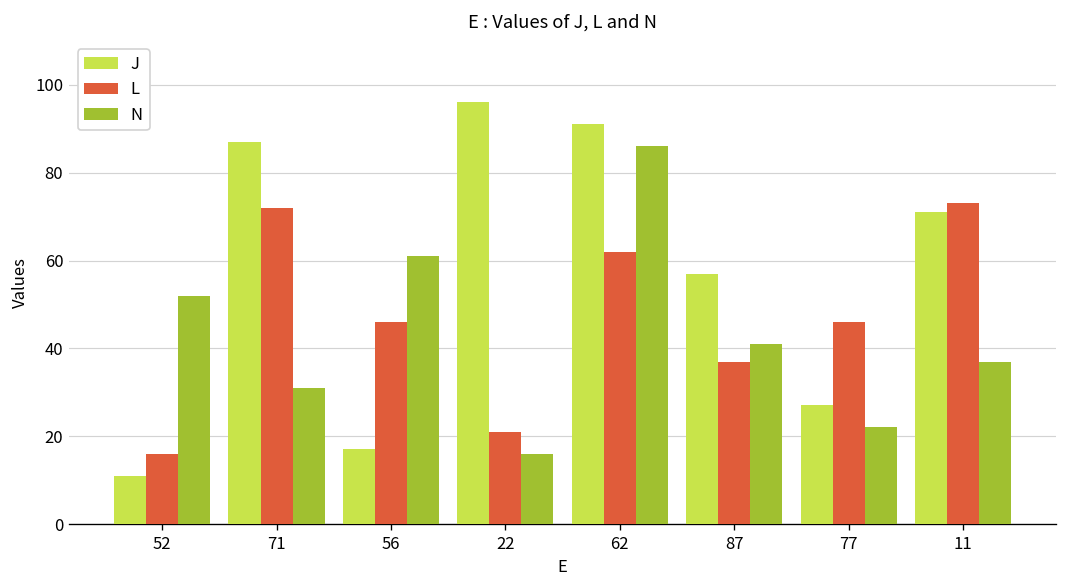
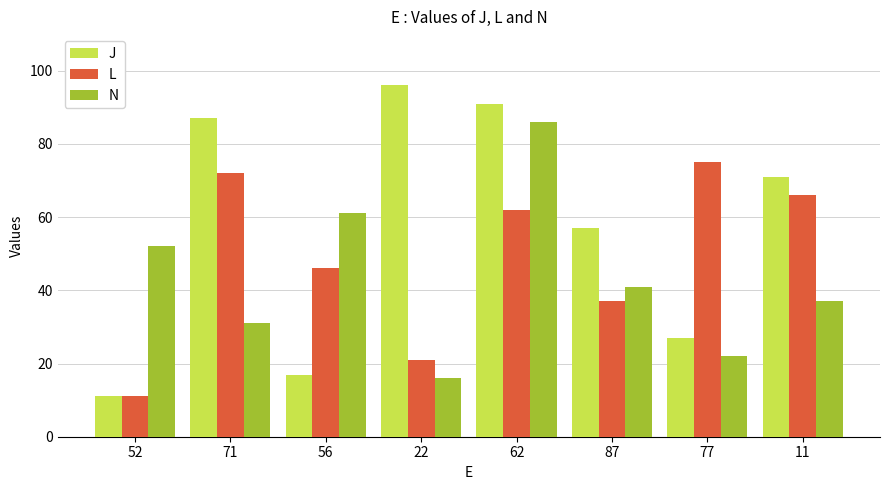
L, 52: 16 -> 11
L, 77: 46 -> 75
L, 11: 73 -> 66
